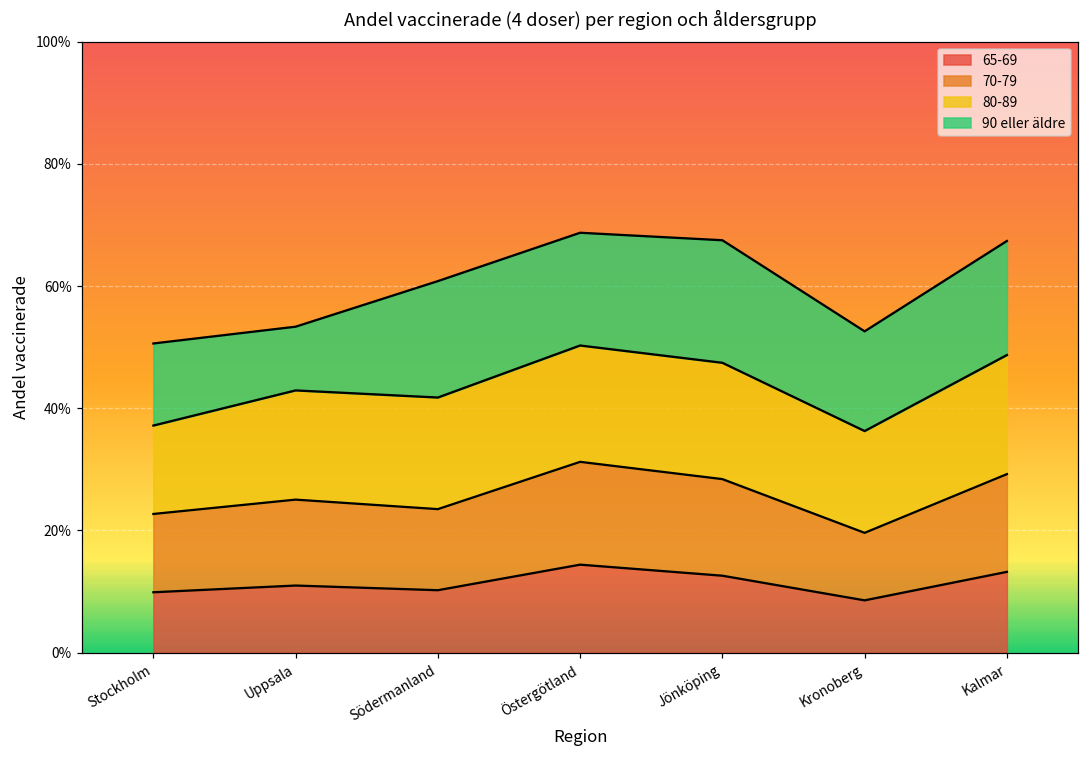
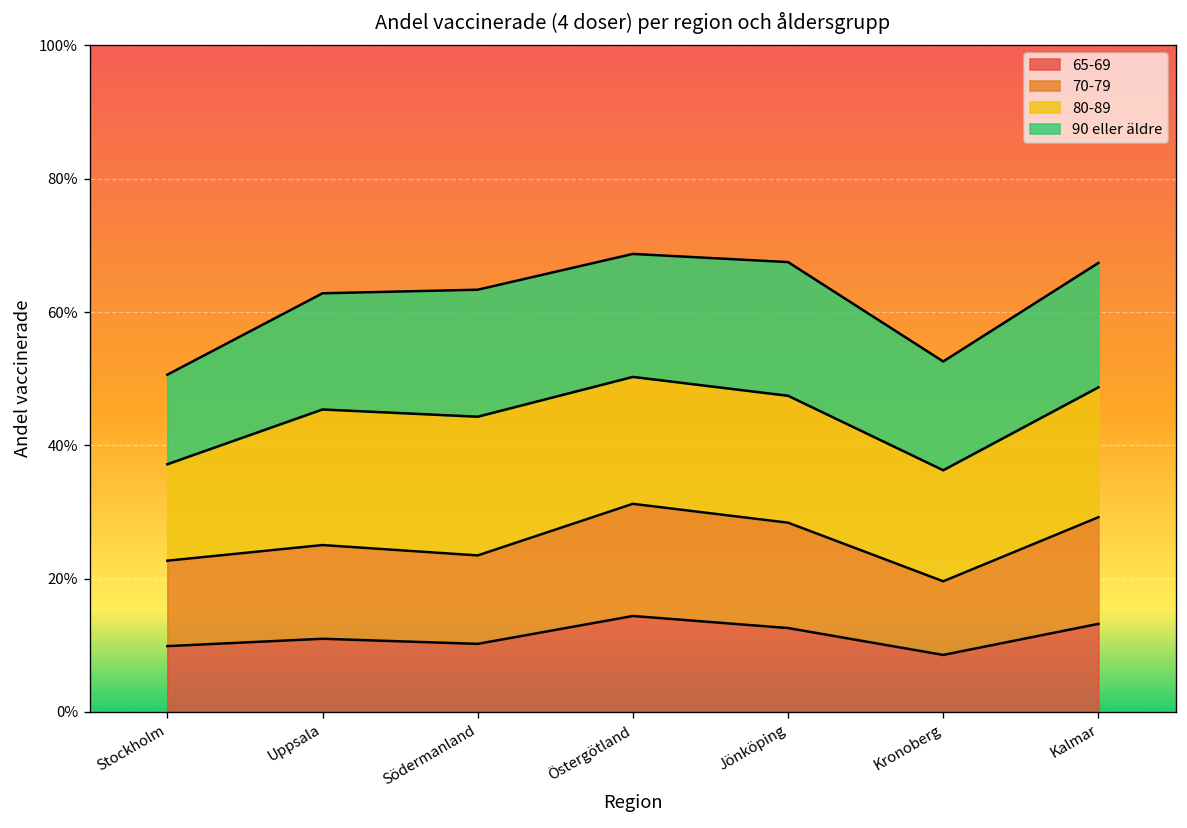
80-89, Uppsala: 18% -> 20%
90 eller äldre, Uppsala: 10% -> 17%
80-89, Södermanland: 18% -> 21%
